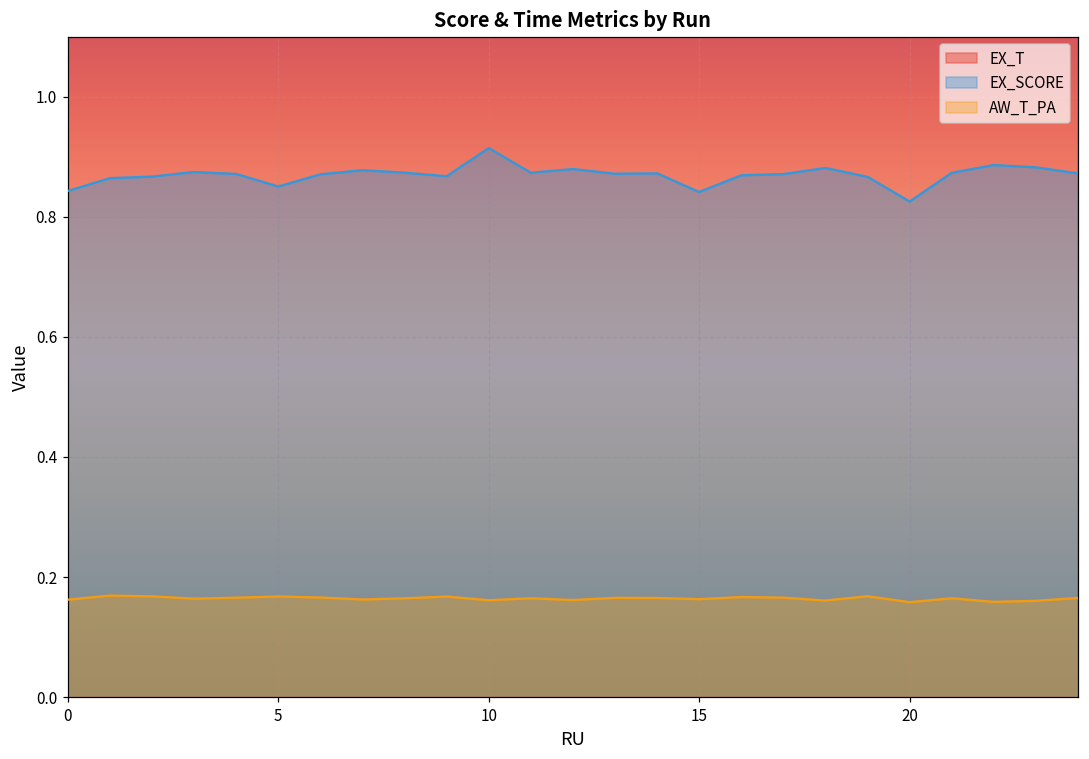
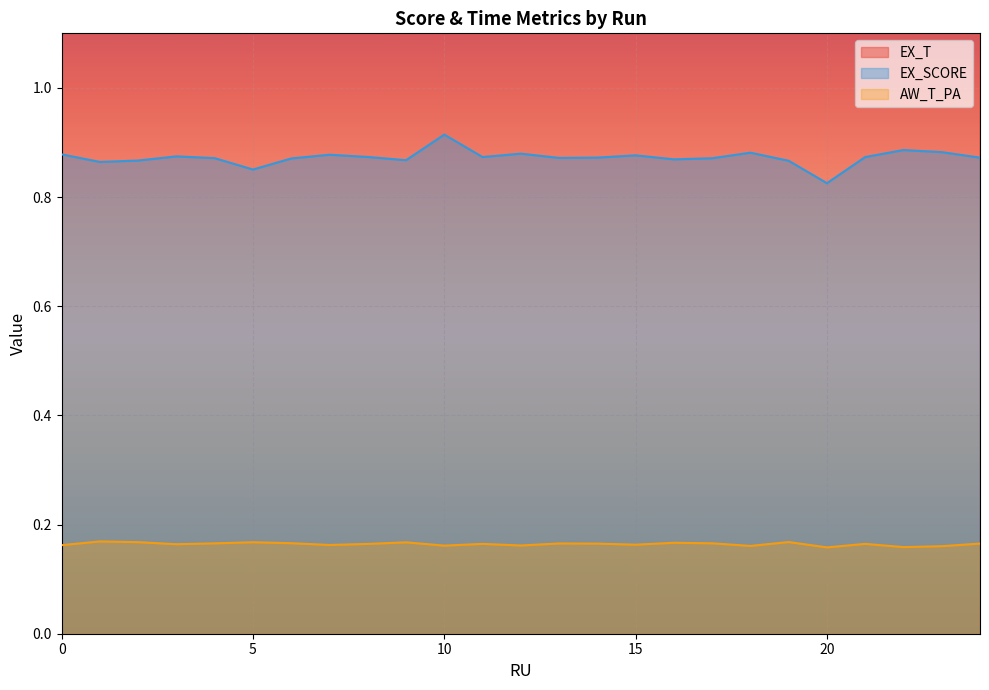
EX_SCORE, 0: 0.84 -> 0.88
EX_SCORE, 15: 0.84 -> 0.88
